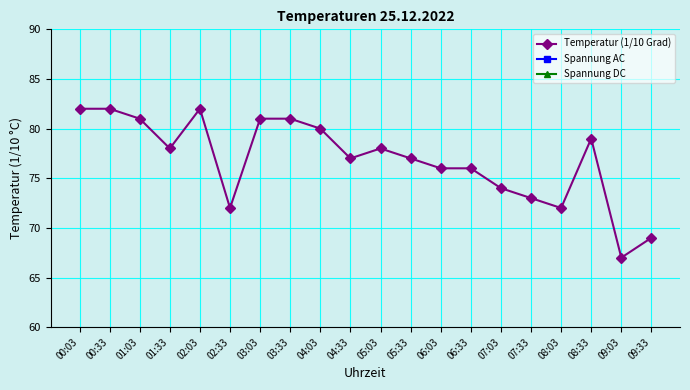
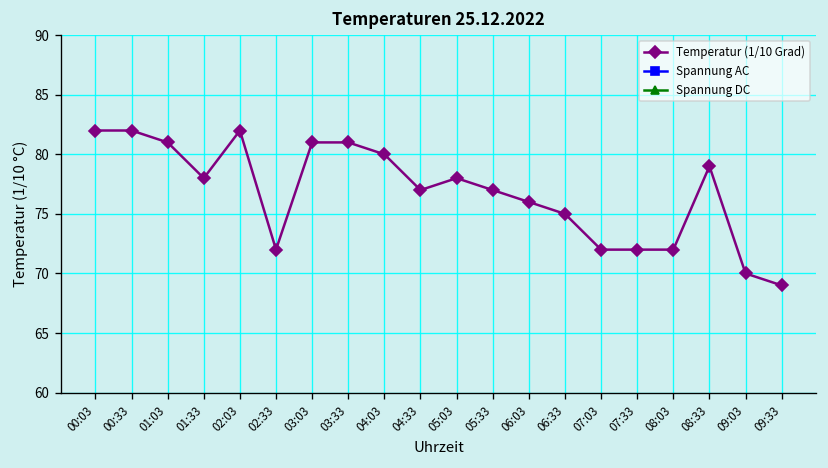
Temperatur (1/10 Grad), 06:33: 76 -> 75
Temperatur (1/10 Grad), 07:03: 74 -> 72
Temperatur (1/10 Grad), 07:33: 73 -> 72
Temperatur (1/10 Grad), 09:03: 67 -> 70
